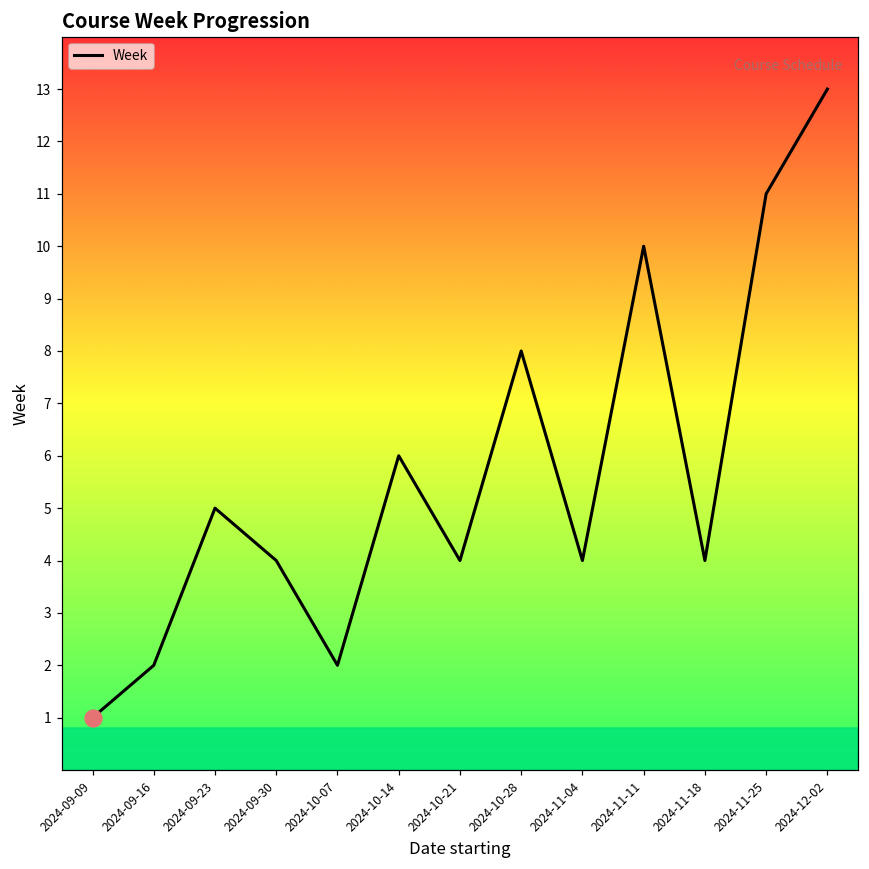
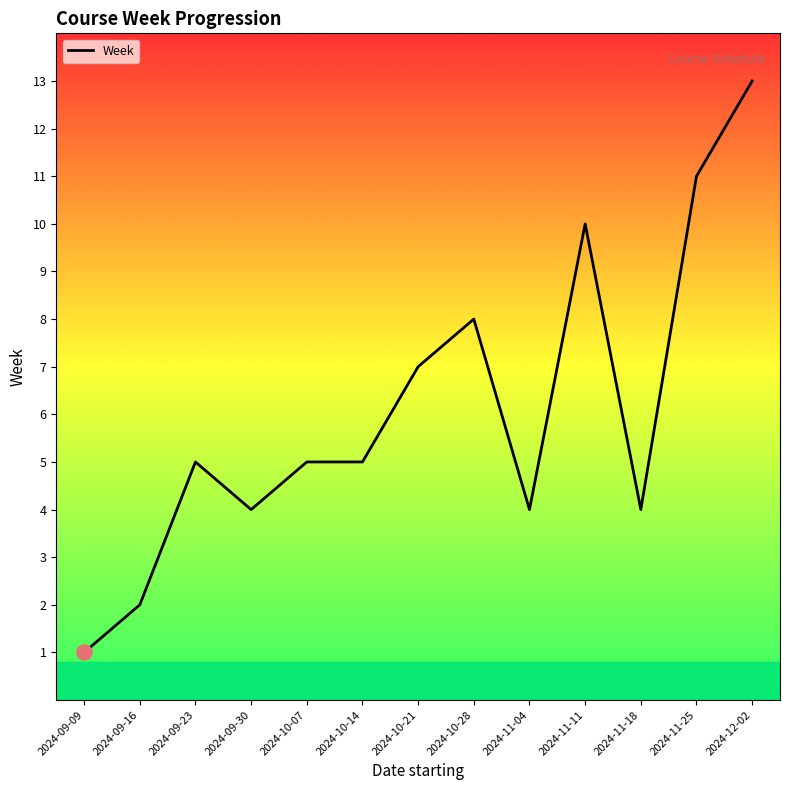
Week, 2024-10-07: 2 -> 5
Week, 2024-10-14: 6 -> 5
Week, 2024-10-21: 4 -> 7
